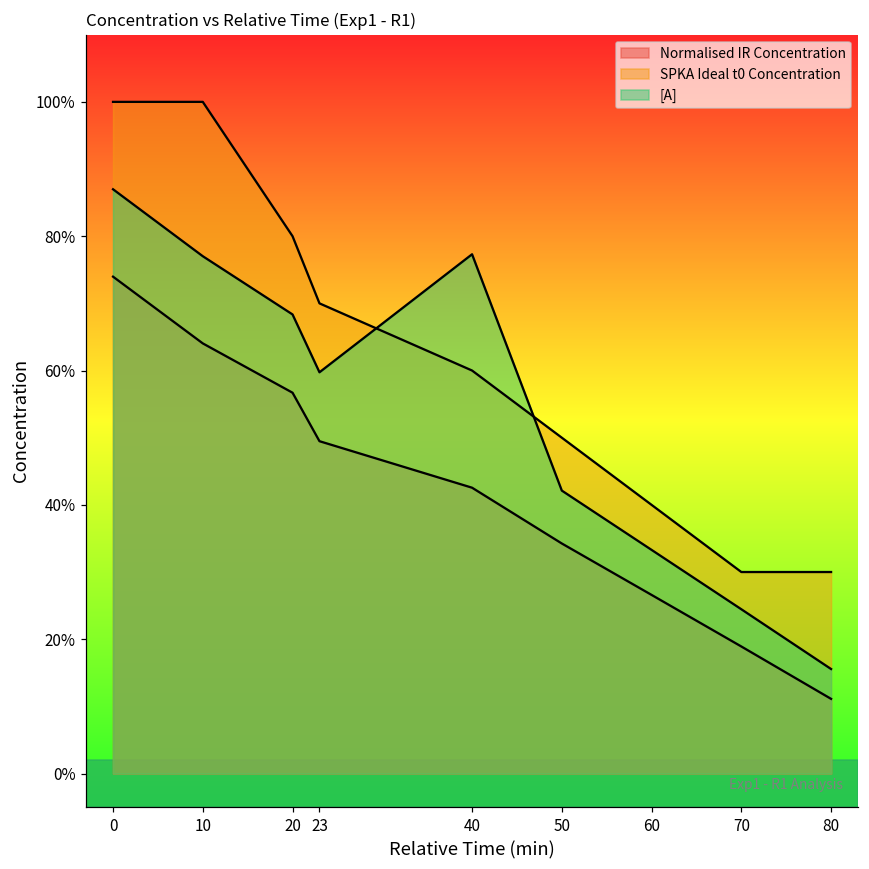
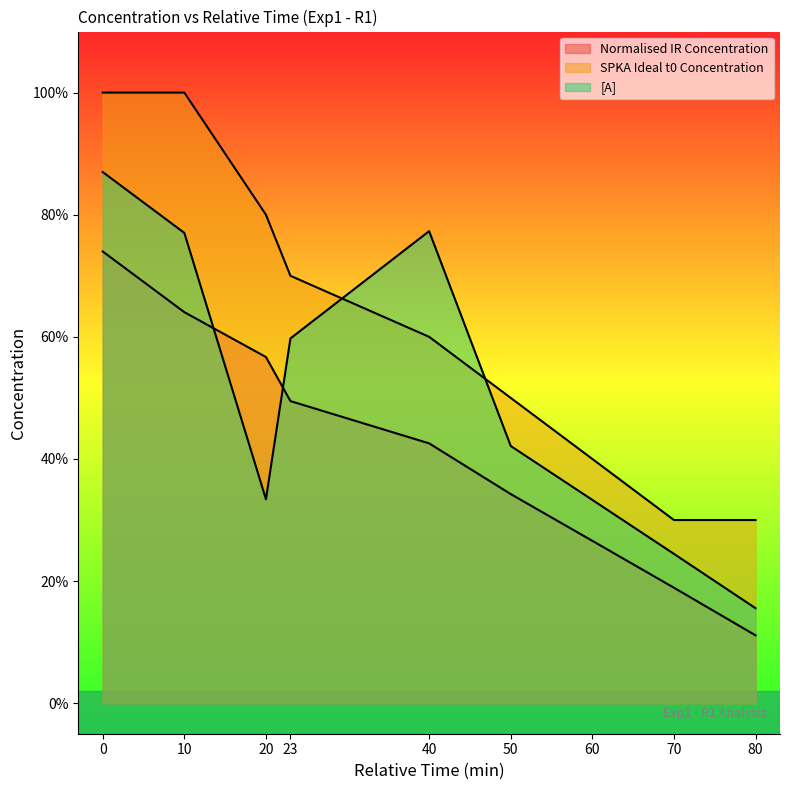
[A], 20: 68% -> 33%
